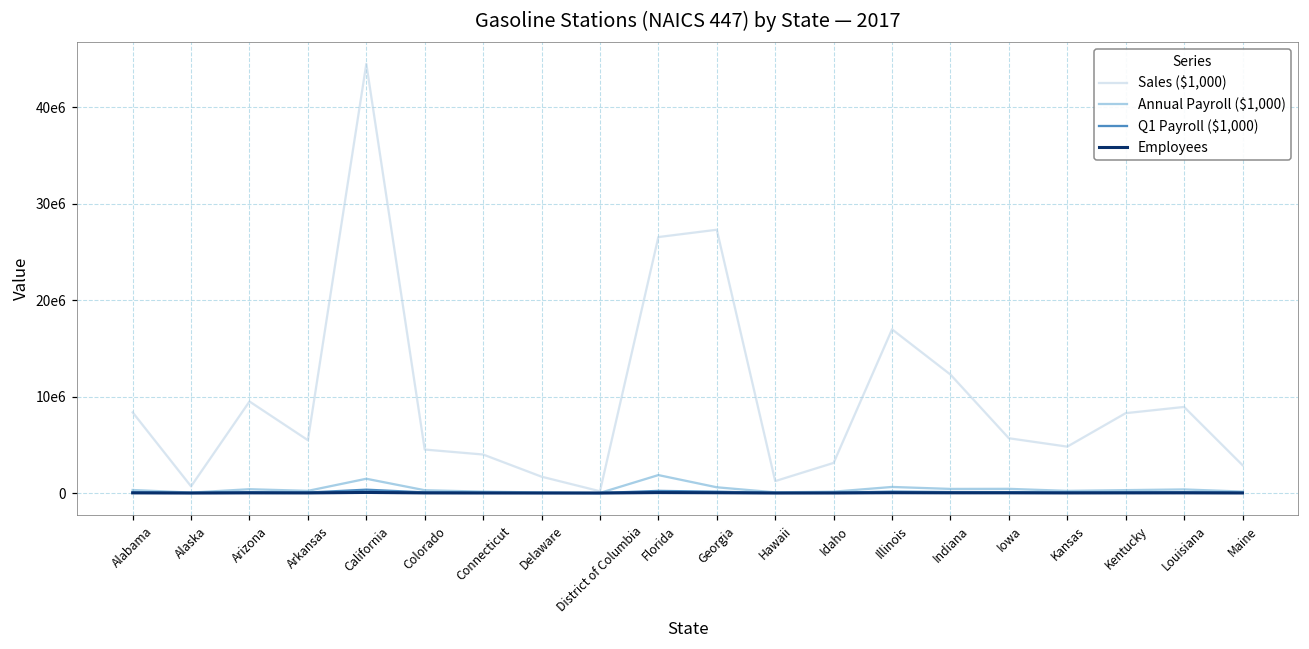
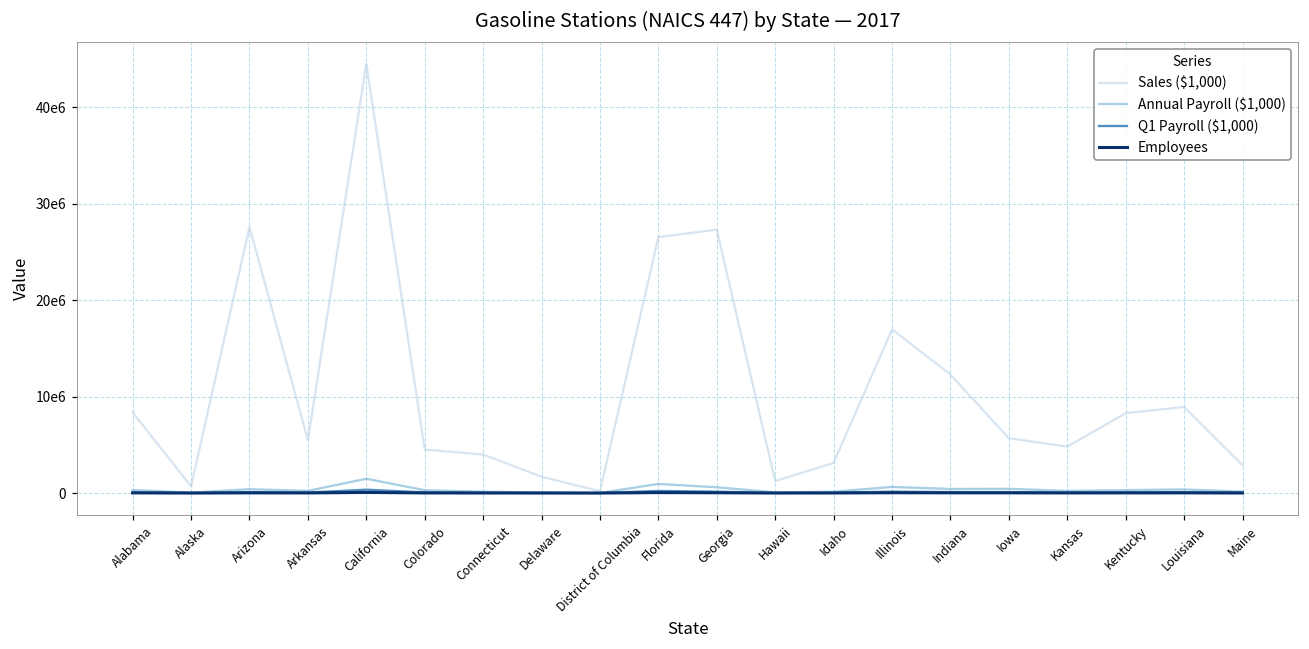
Sales ($1,000), Arizona: 9000000 -> 28000000
Annual Payroll ($1,000), Florida: 2000000 -> 1000000
